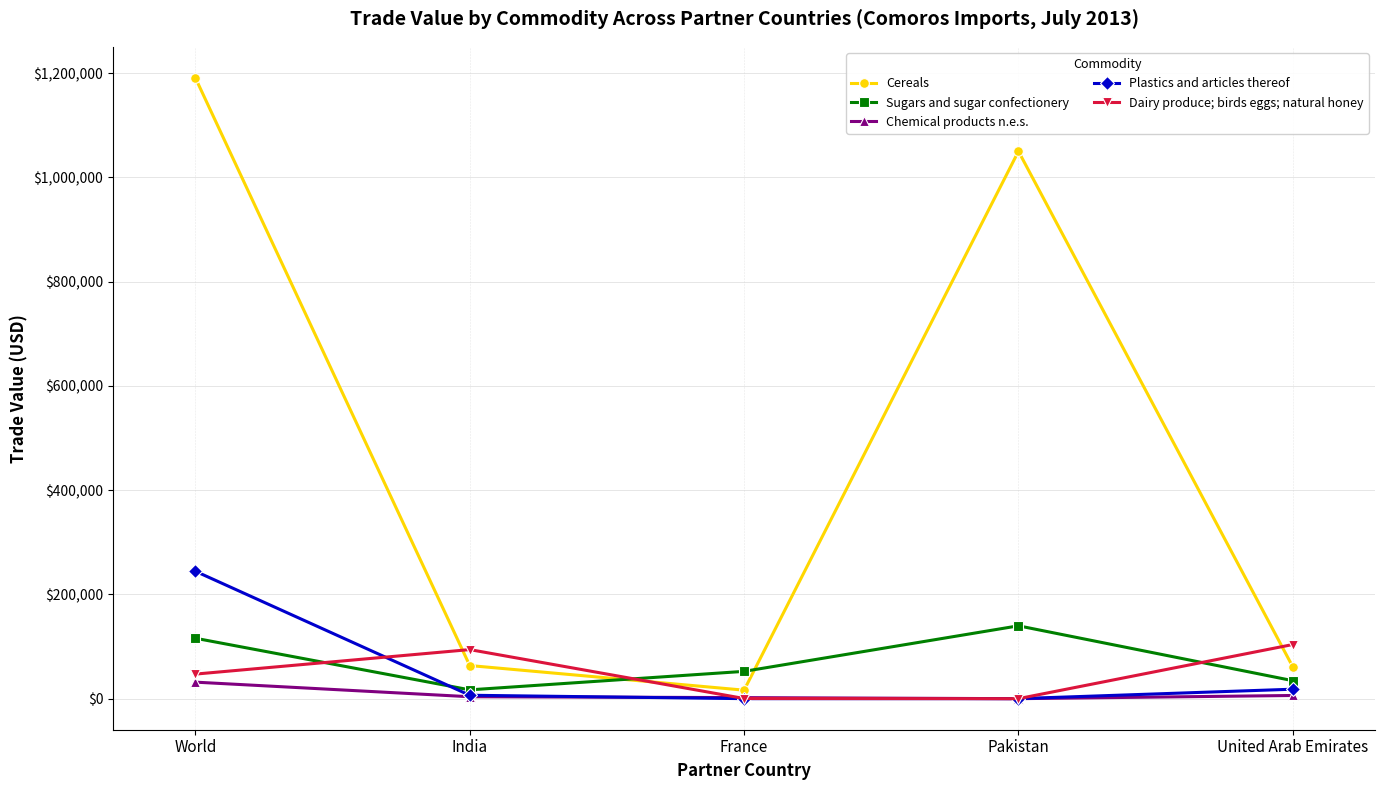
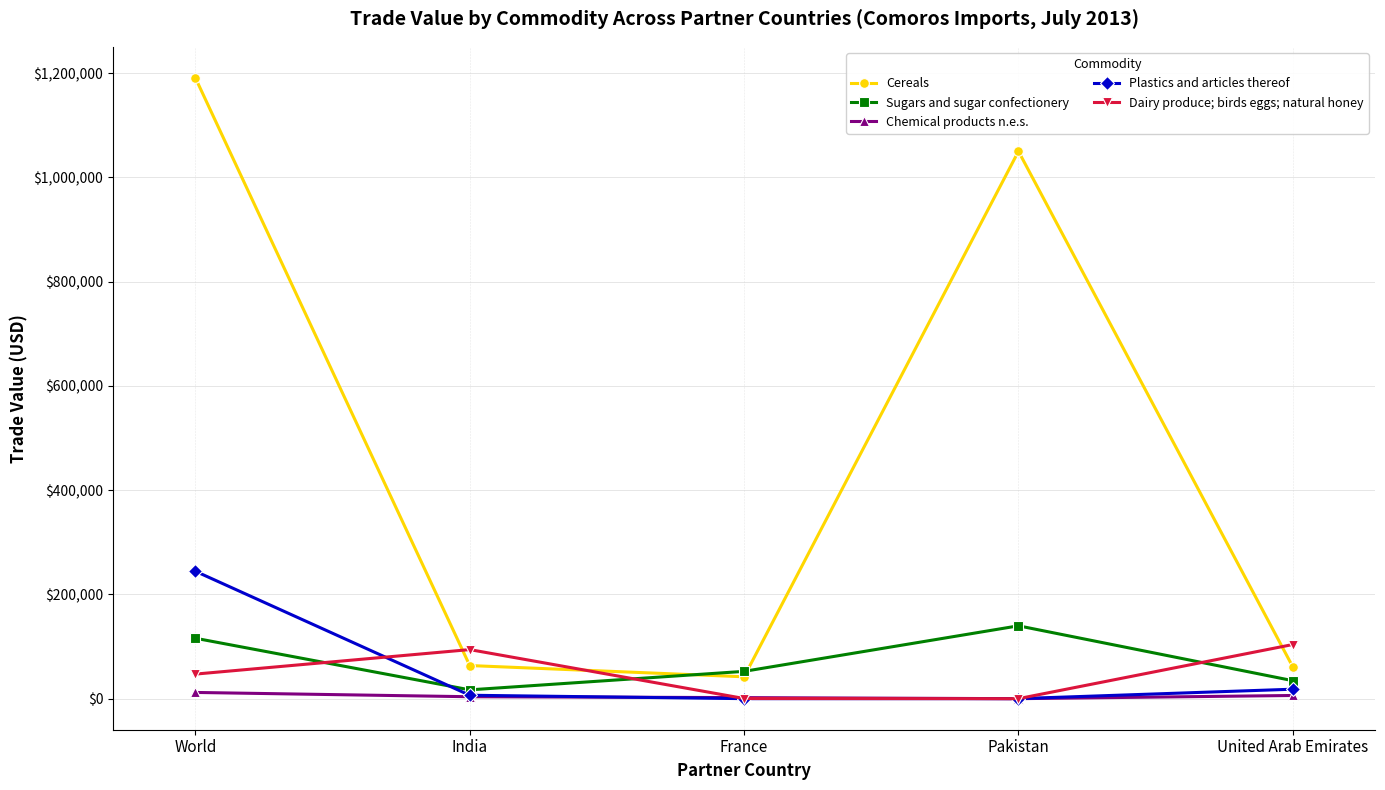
Chemical products n.e.s., World: $30,000 -> $10,000
Cereals, France: $20,000 -> $40,000
